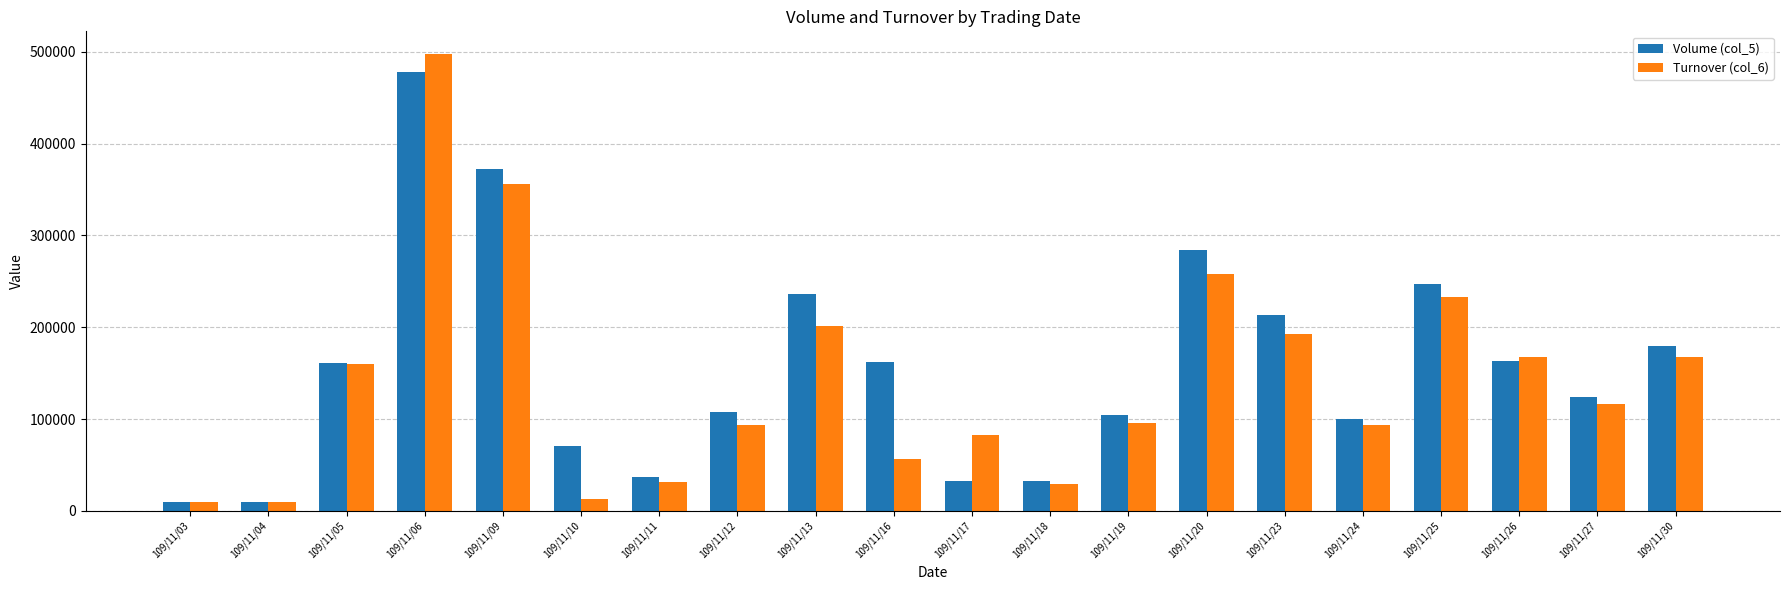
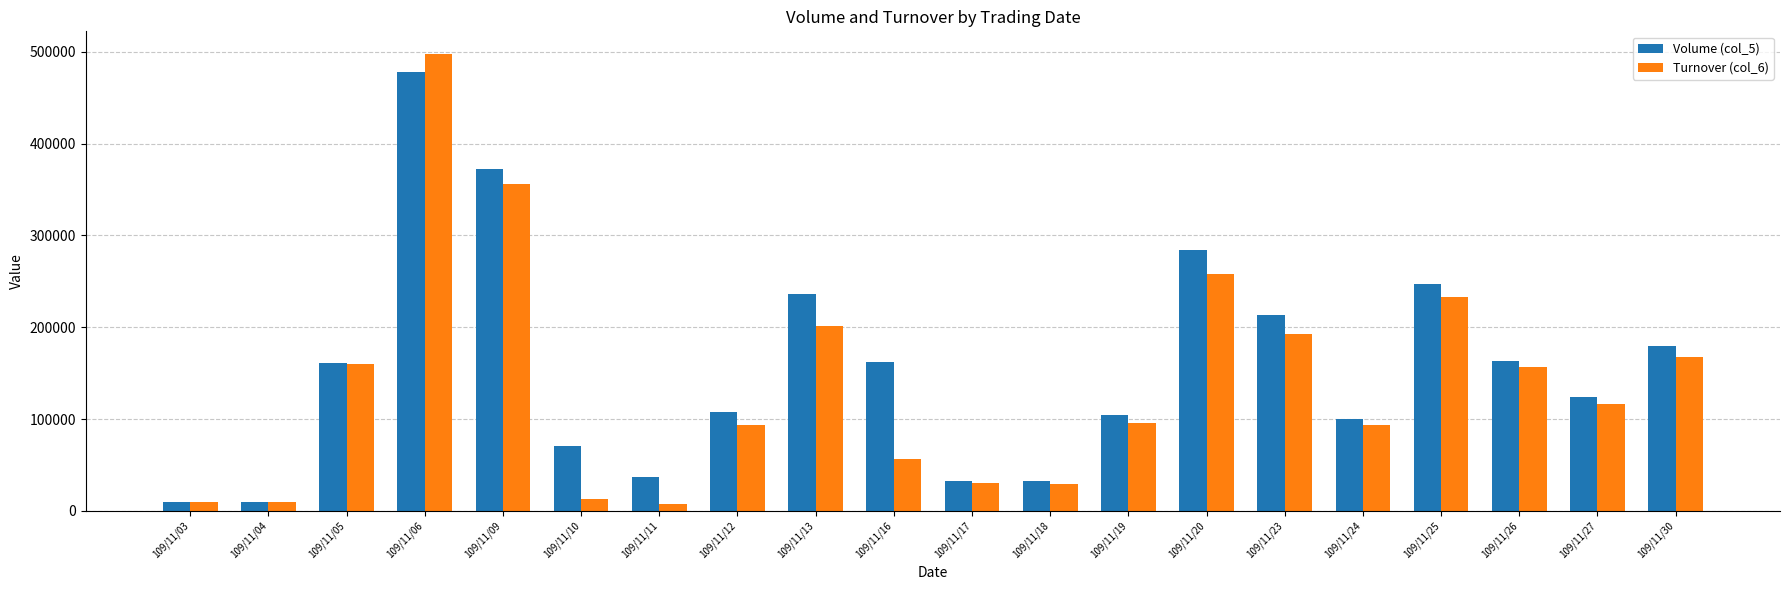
Turnover (col_6), 109/11/11: 30000 -> 10000
Turnover (col_6), 109/11/17: 80000 -> 30000
Turnover (col_6), 109/11/26: 170000 -> 160000
